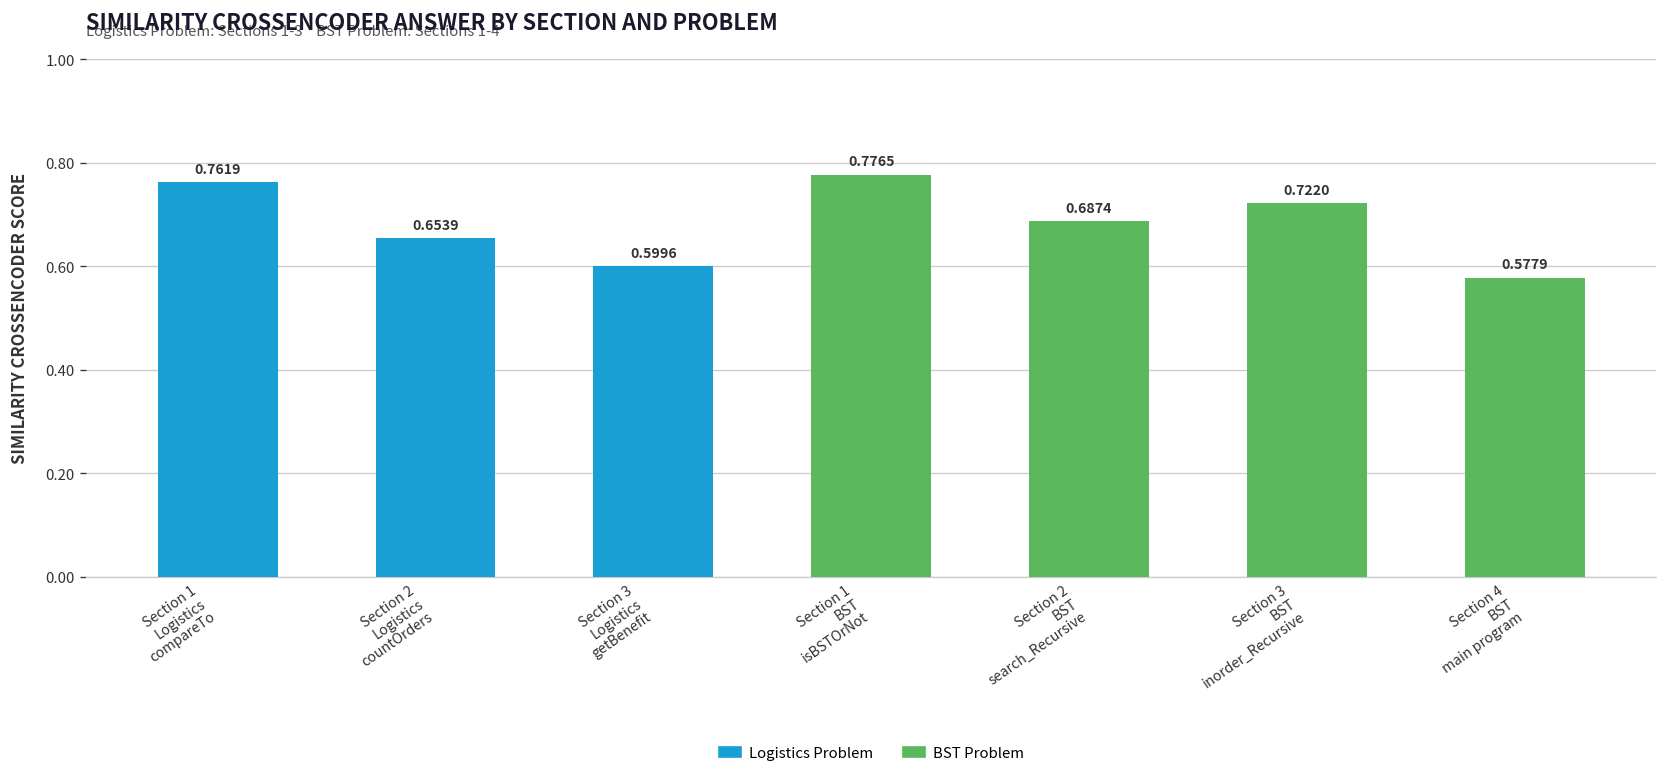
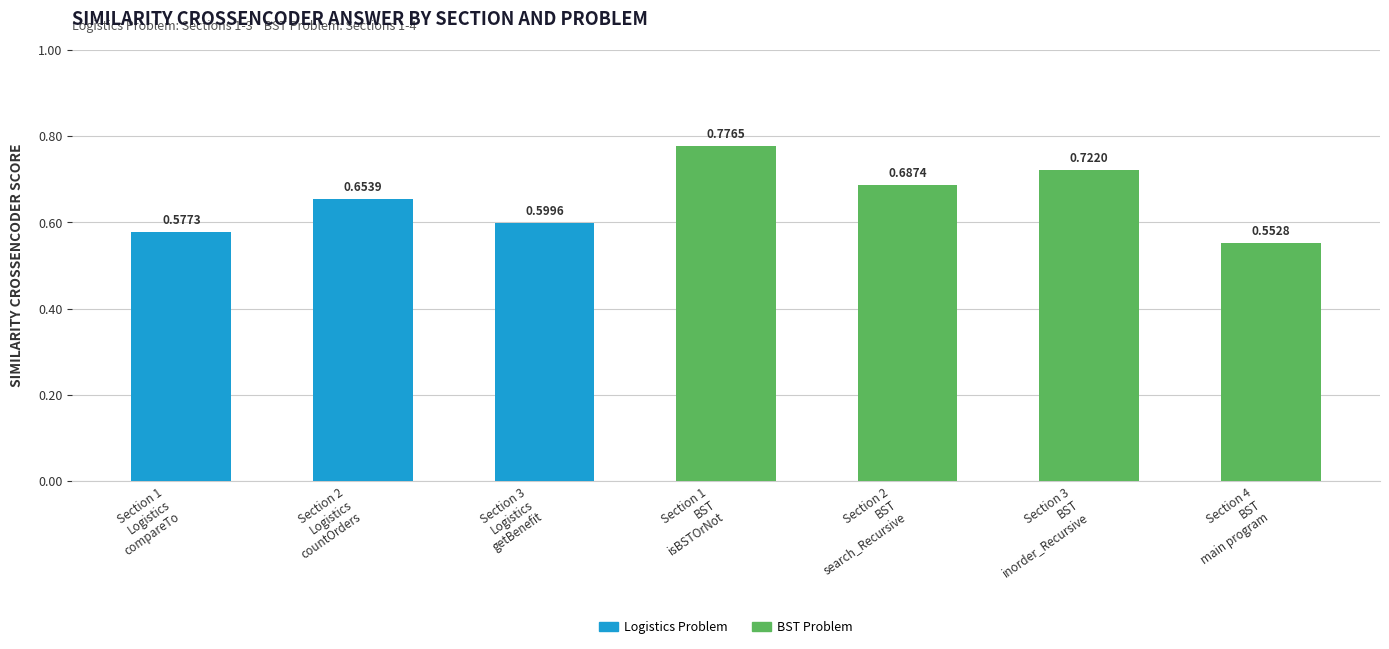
Section 1 Logistics compareTo: 0.7619 -> 0.5773
Section 4 BST main program: 0.5779 -> 0.5528
